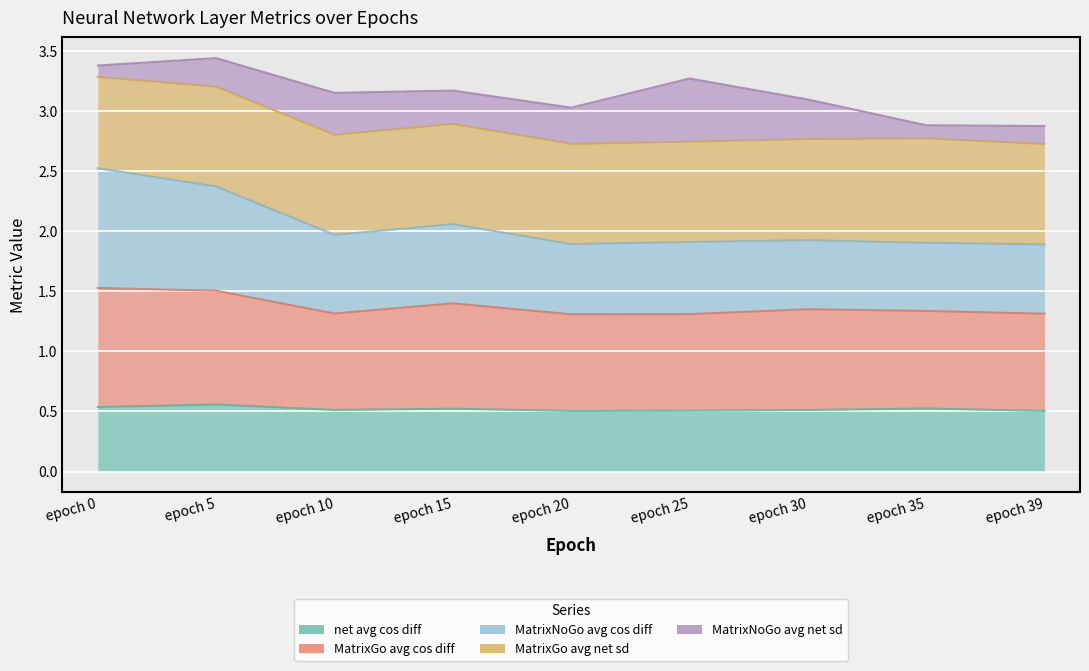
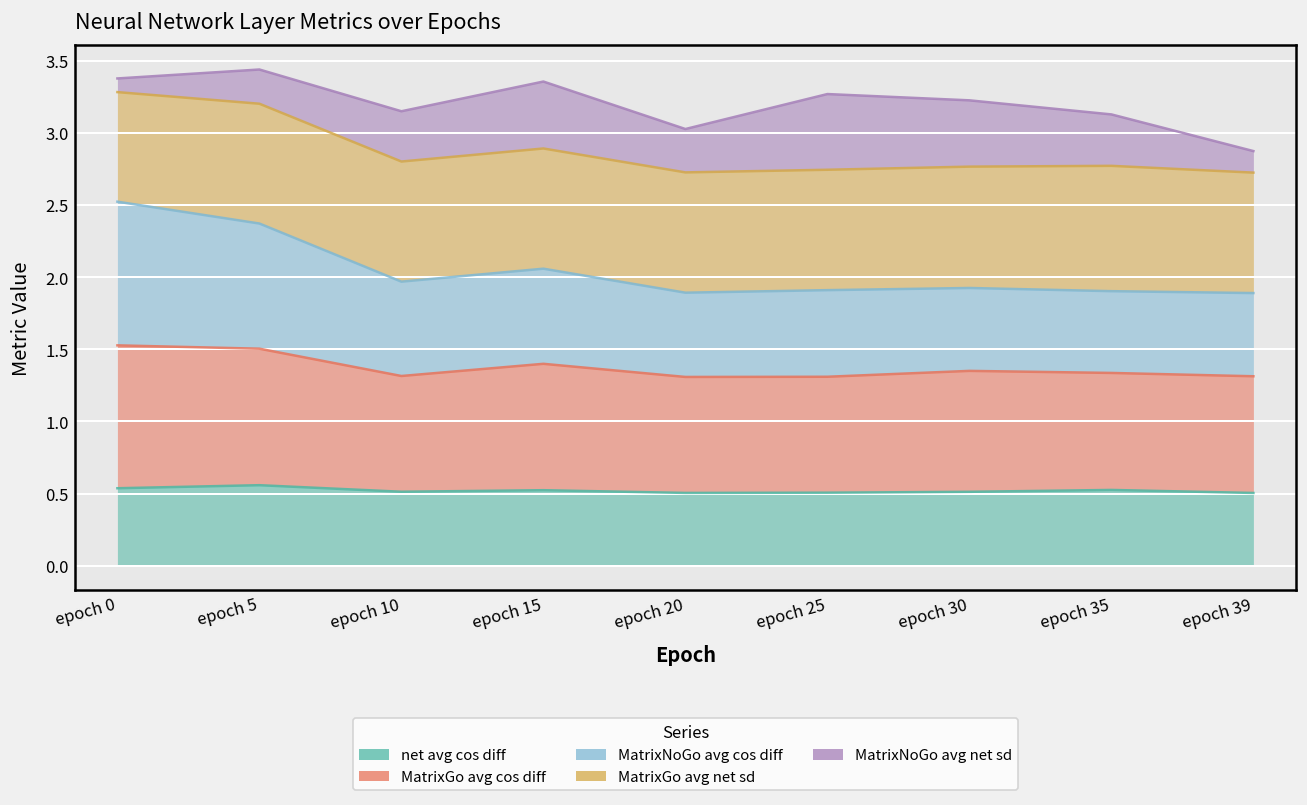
MatrixNoGo avg net sd, epoch 15: 0.28 -> 0.46
MatrixNoGo avg net sd, epoch 30: 0.33 -> 0.46
MatrixNoGo avg net sd, epoch 35: 0.11 -> 0.36
